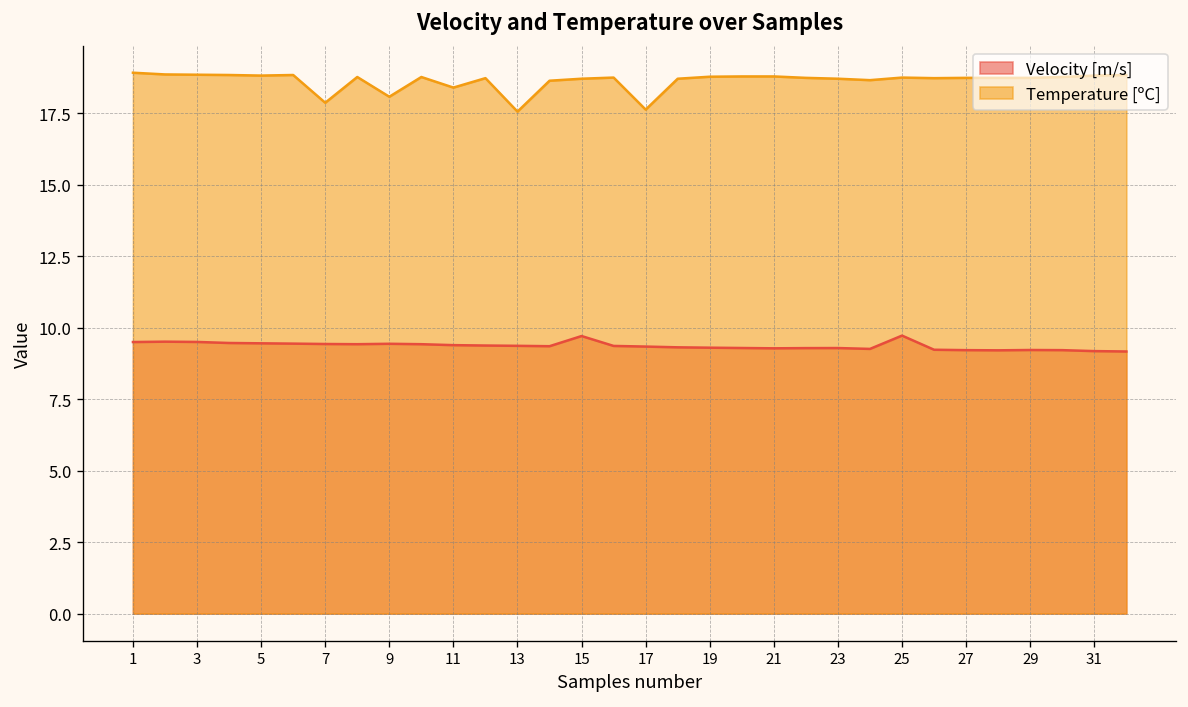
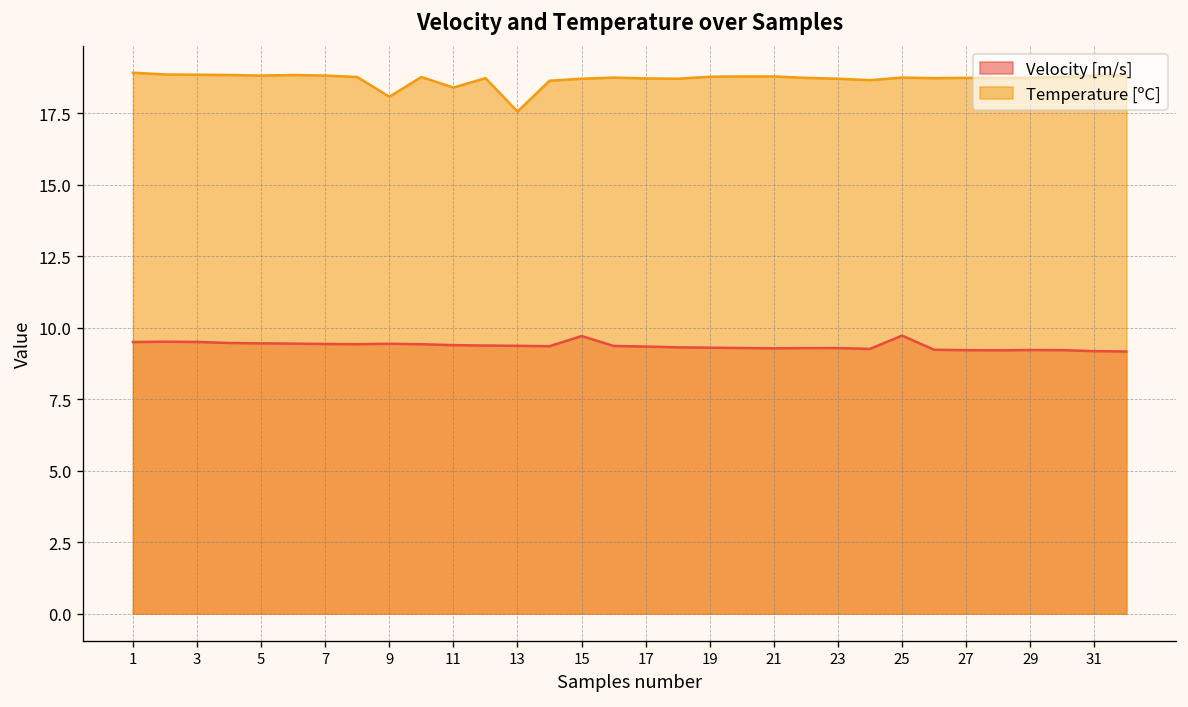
Temperature [ºC], 7: 17.9 -> 18.8
Temperature [ºC], 17: 17.6 -> 18.7
